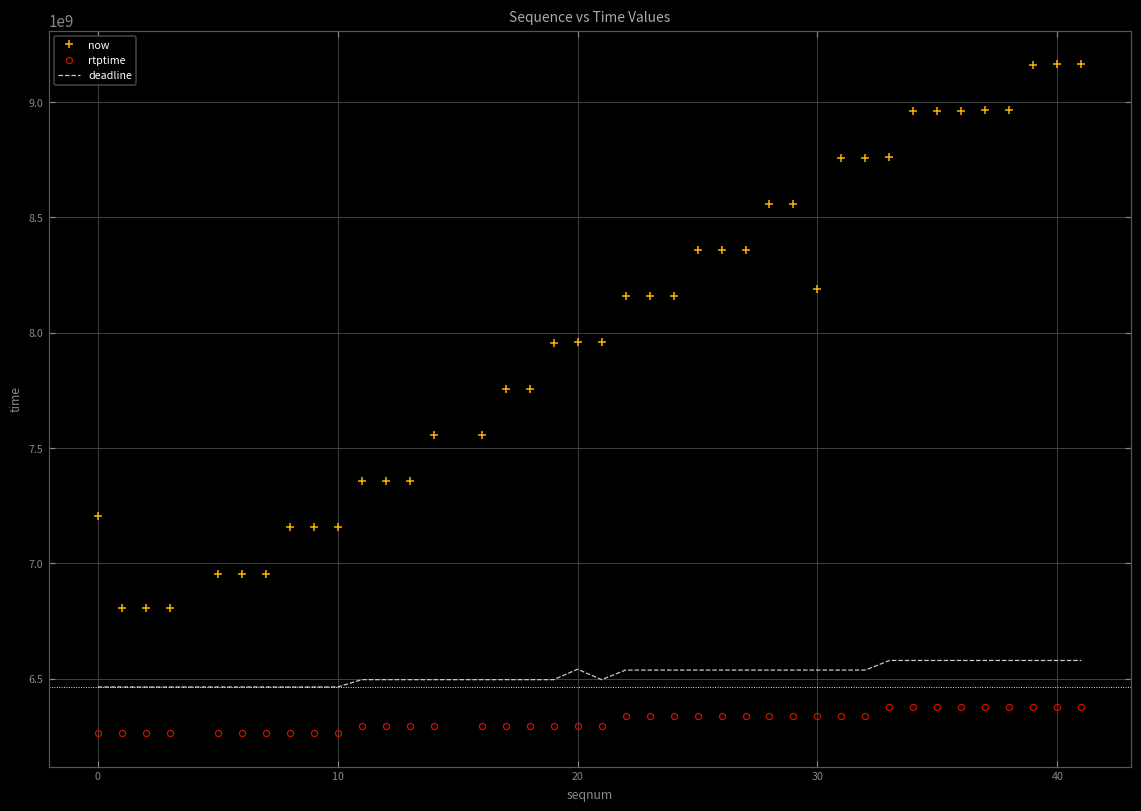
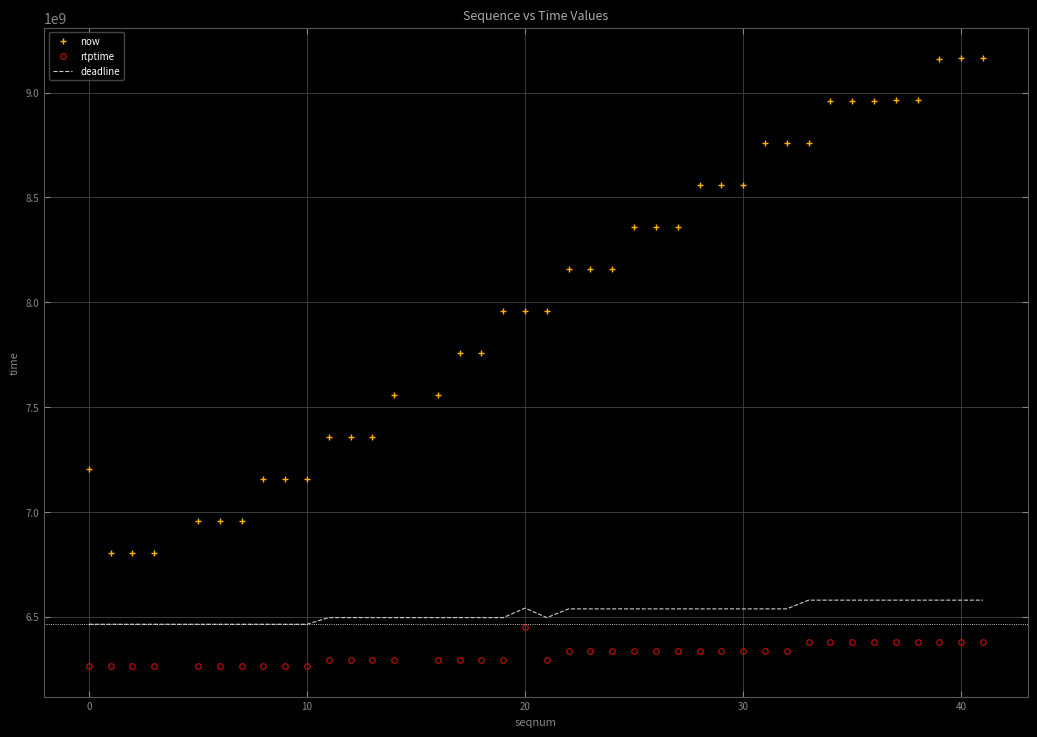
rtptime, 20: 6300000000 -> 6450000000
now, 30: 8190000000 -> 8560000000
